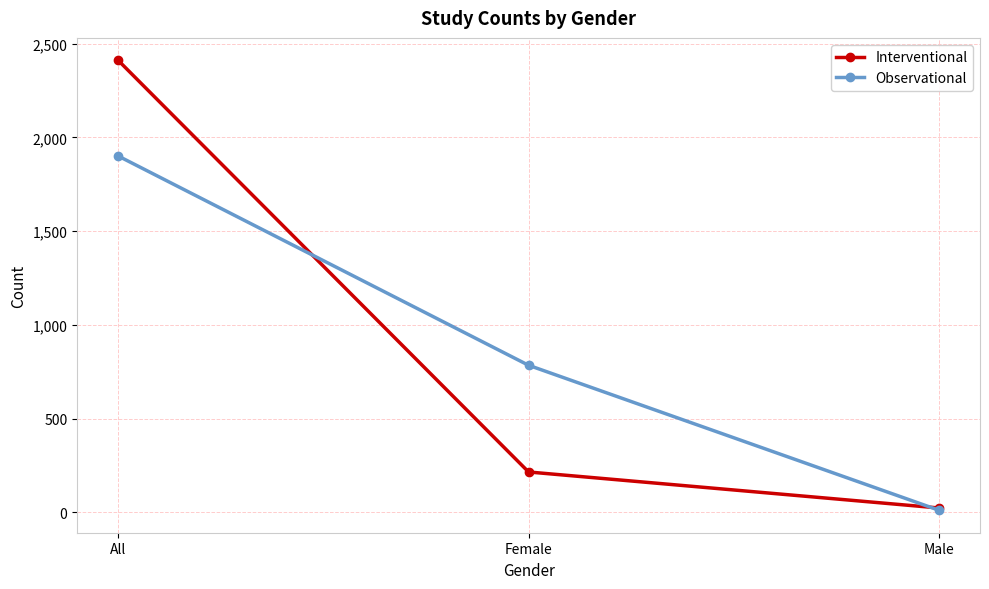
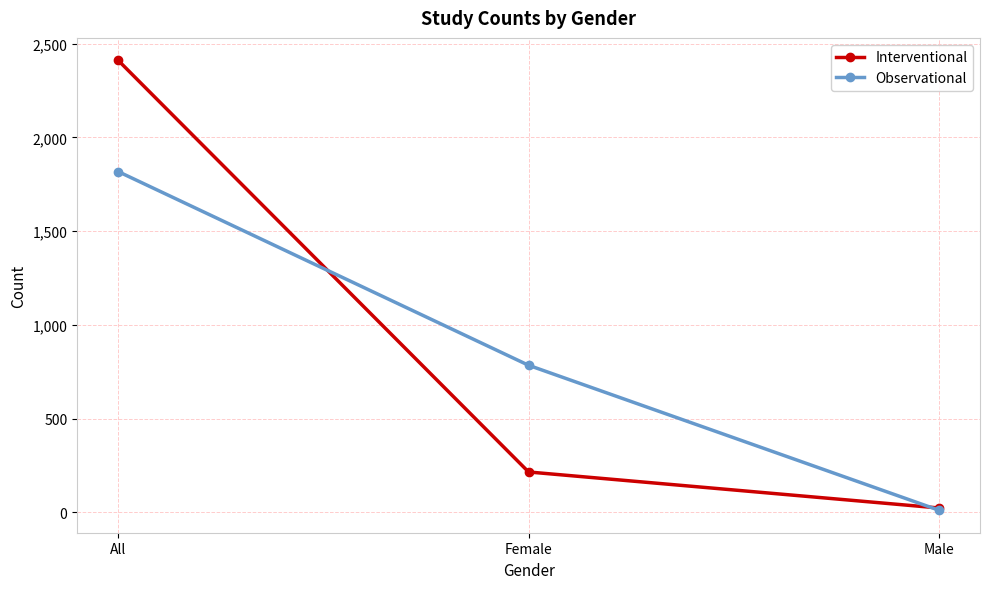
Observational, All: 1,900 -> 1,820
